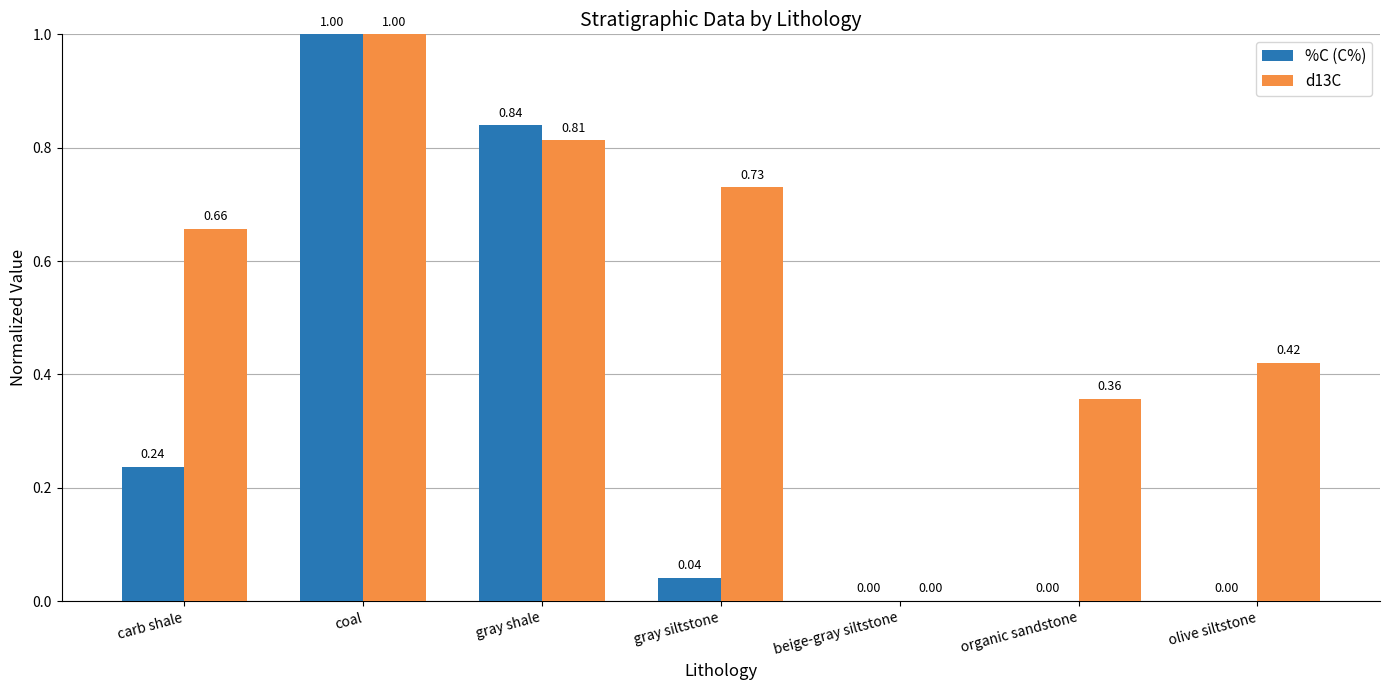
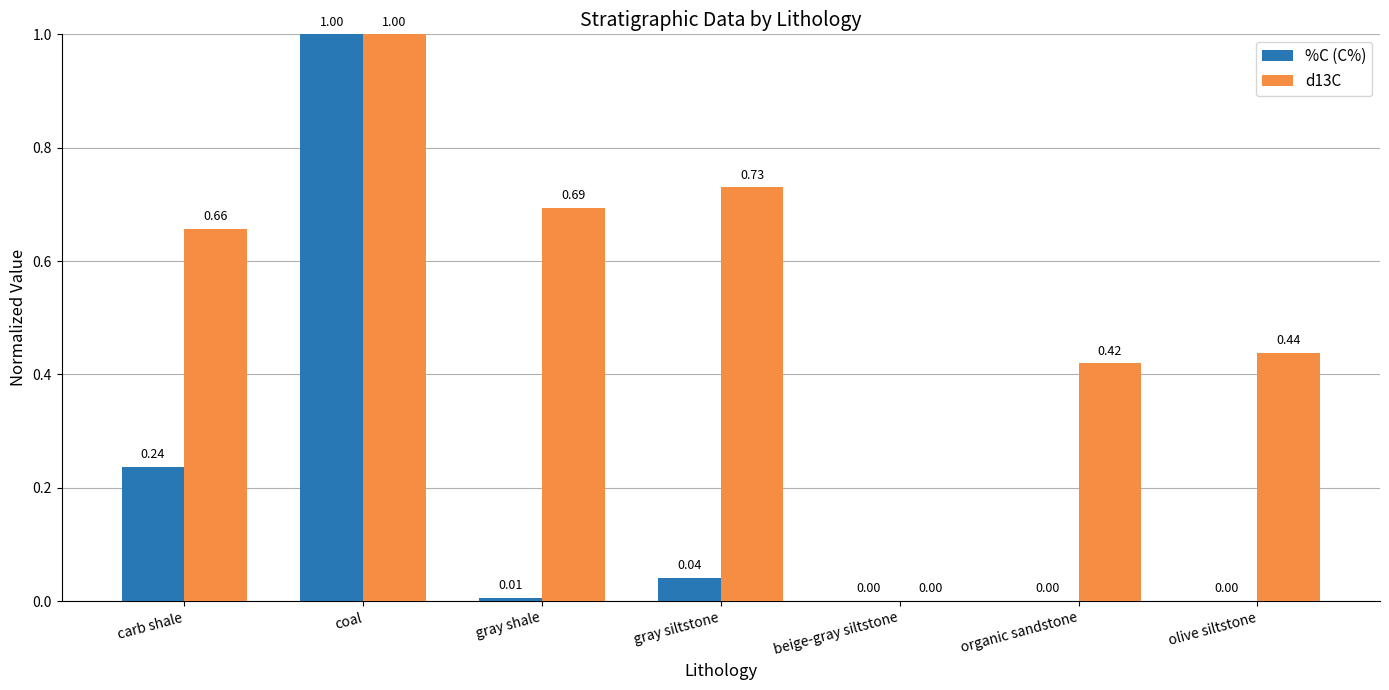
%C (C%), gray shale: 0.84 -> 0.01
d13C, gray shale: 0.81 -> 0.69
d13C, organic sandstone: 0.36 -> 0.42
d13C, olive siltstone: 0.42 -> 0.44
